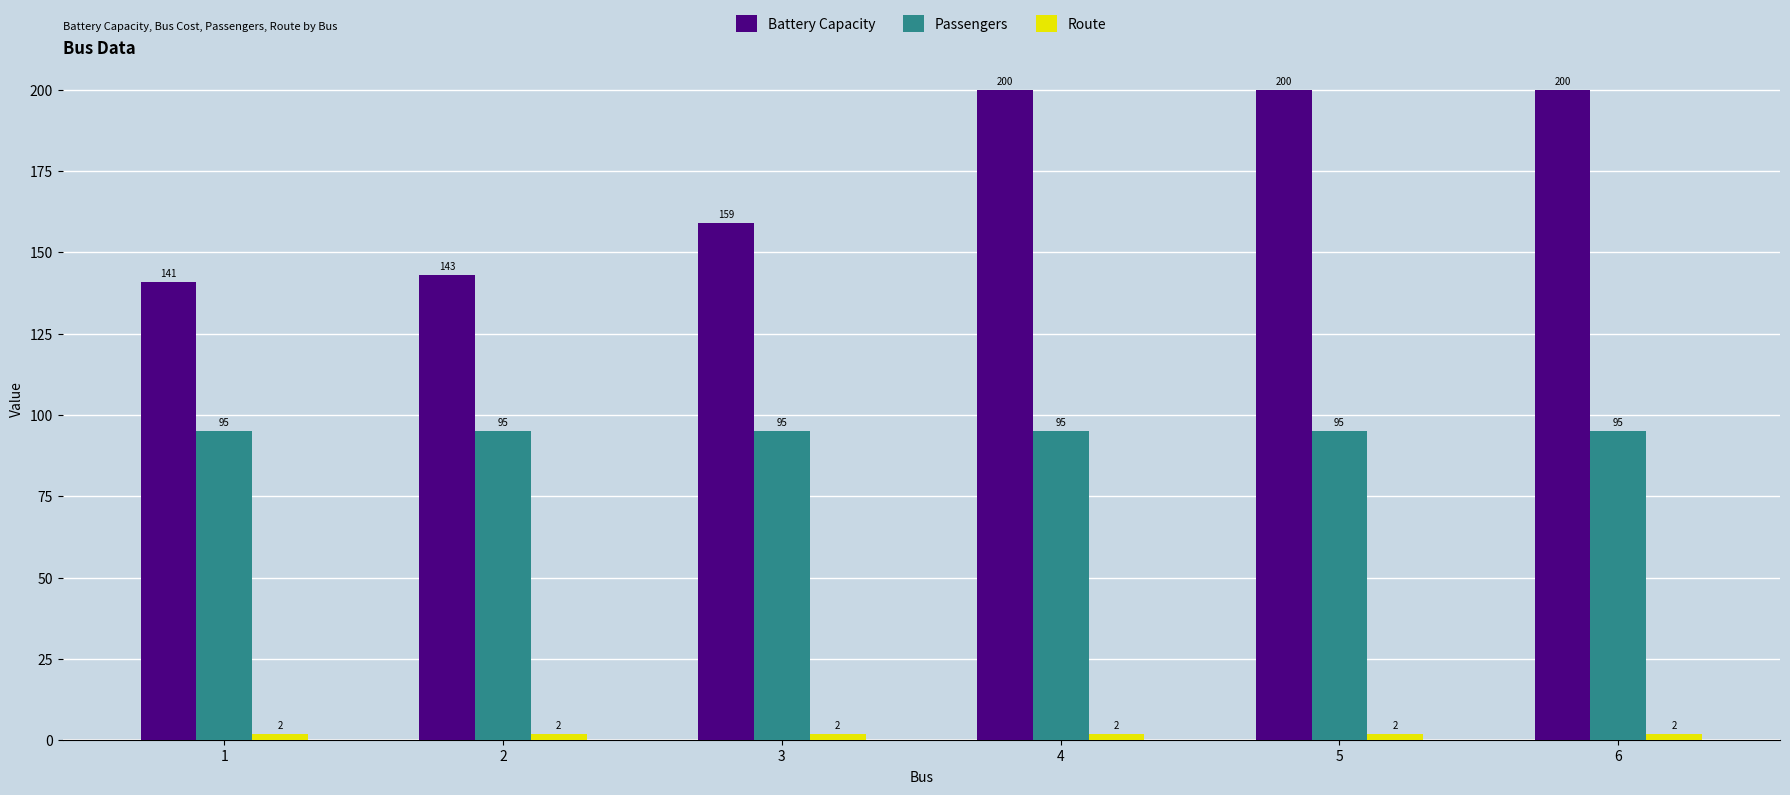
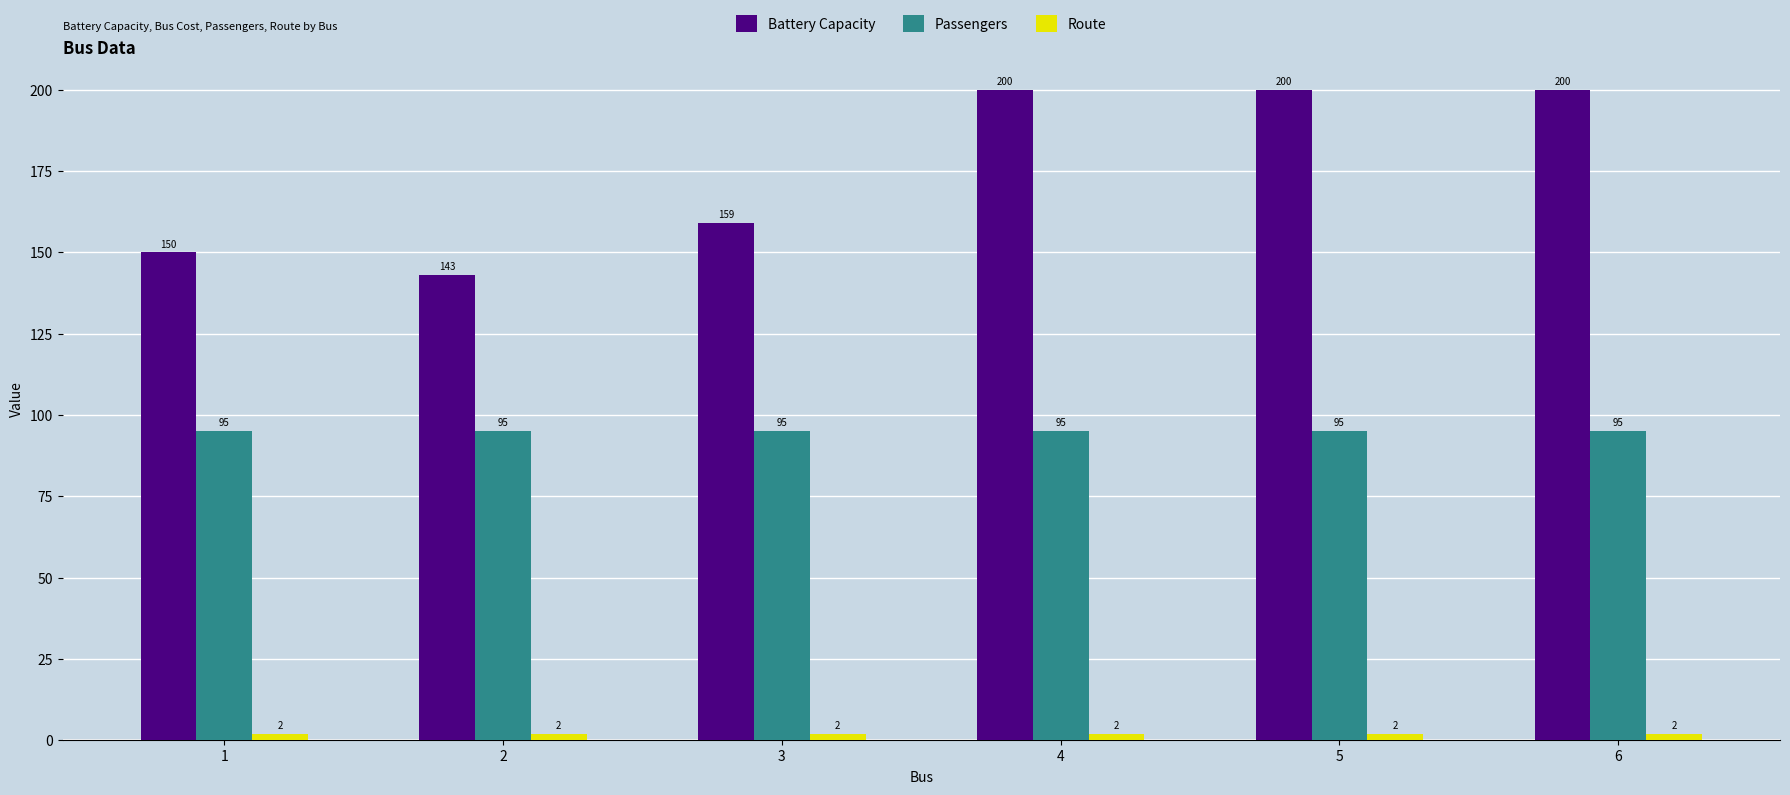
Battery Capacity, 1: 141 -> 150
